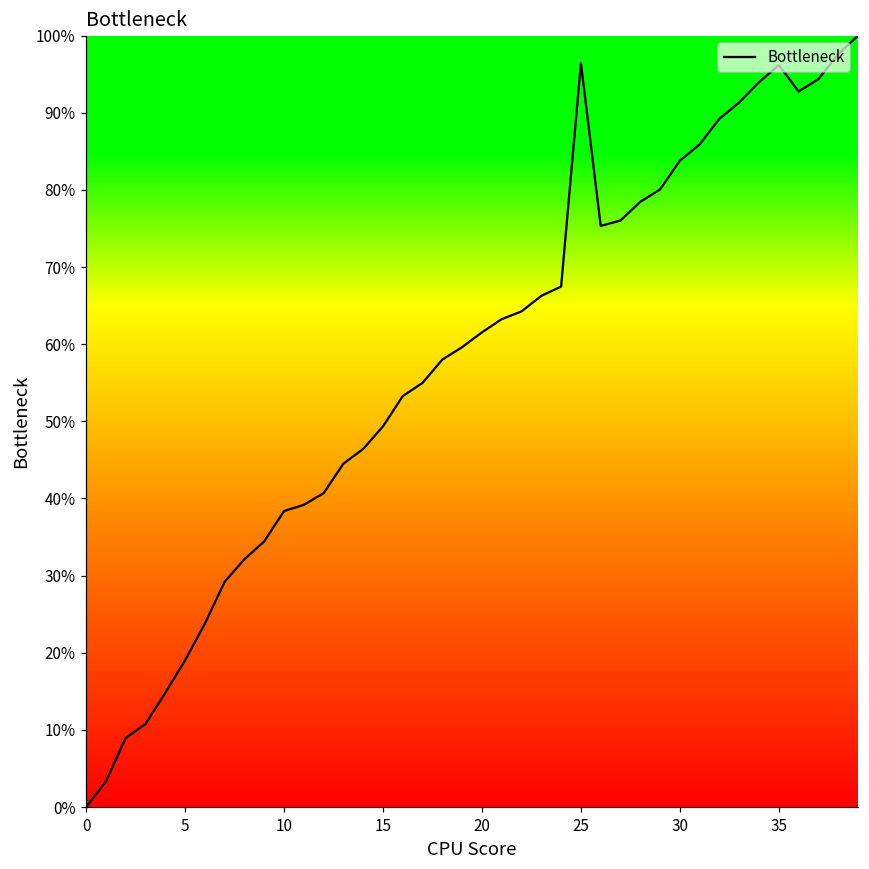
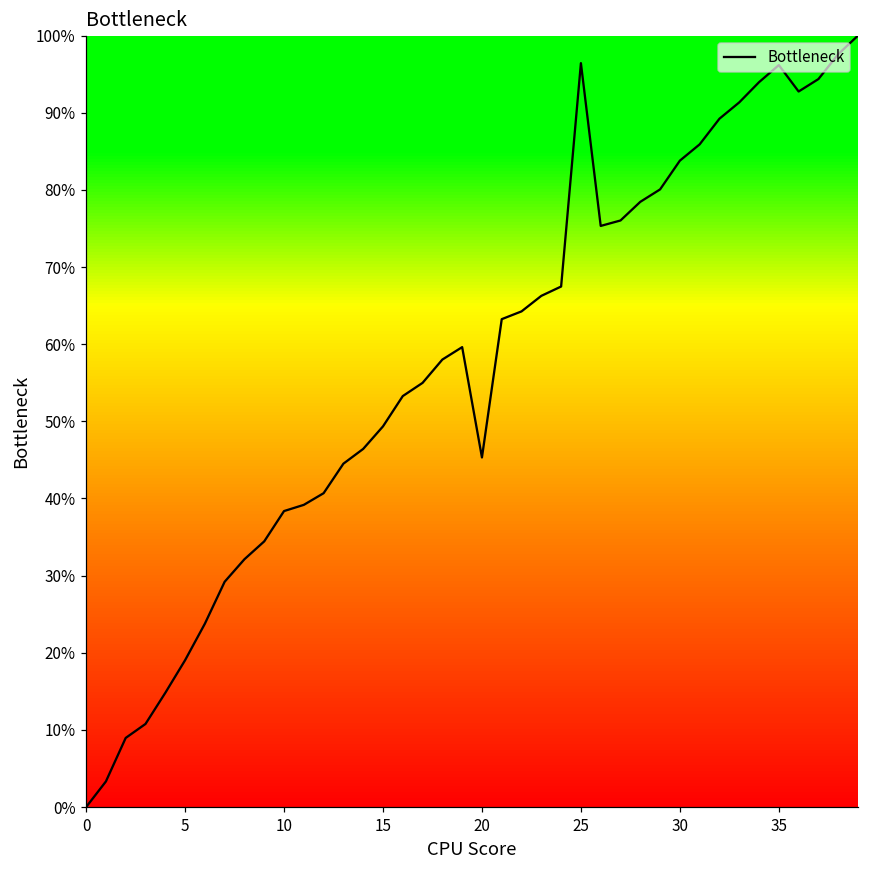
20: 62% -> 45%
